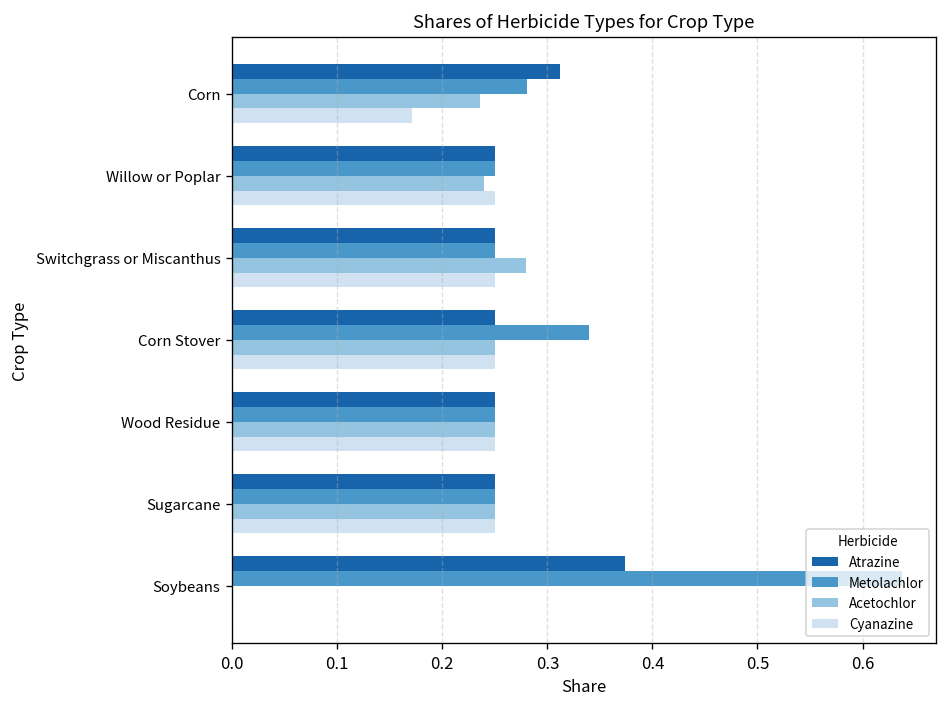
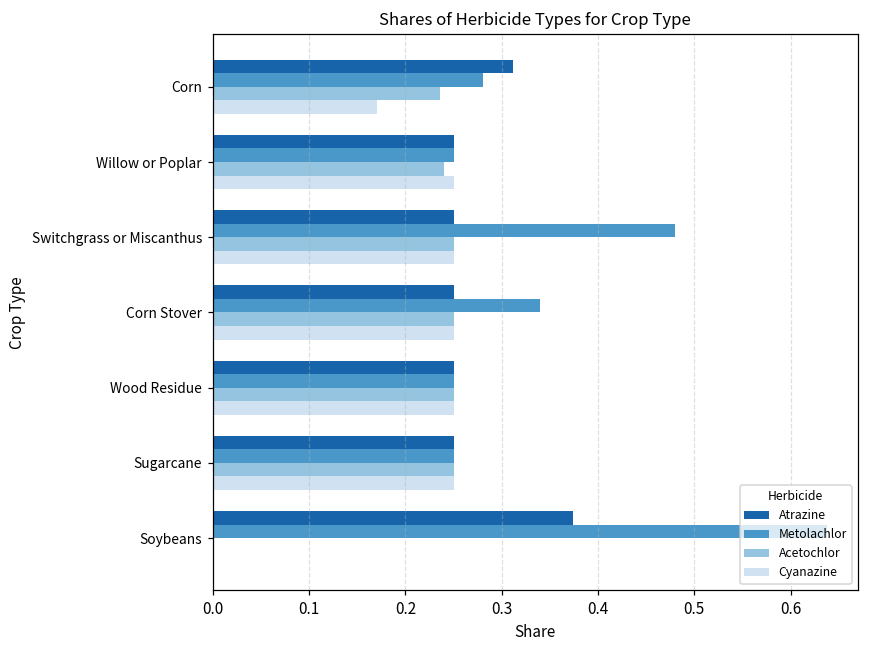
Metolachlor, Switchgrass or Miscanthus: 0.25 -> 0.48
Acetochlor, Switchgrass or Miscanthus: 0.28 -> 0.25
